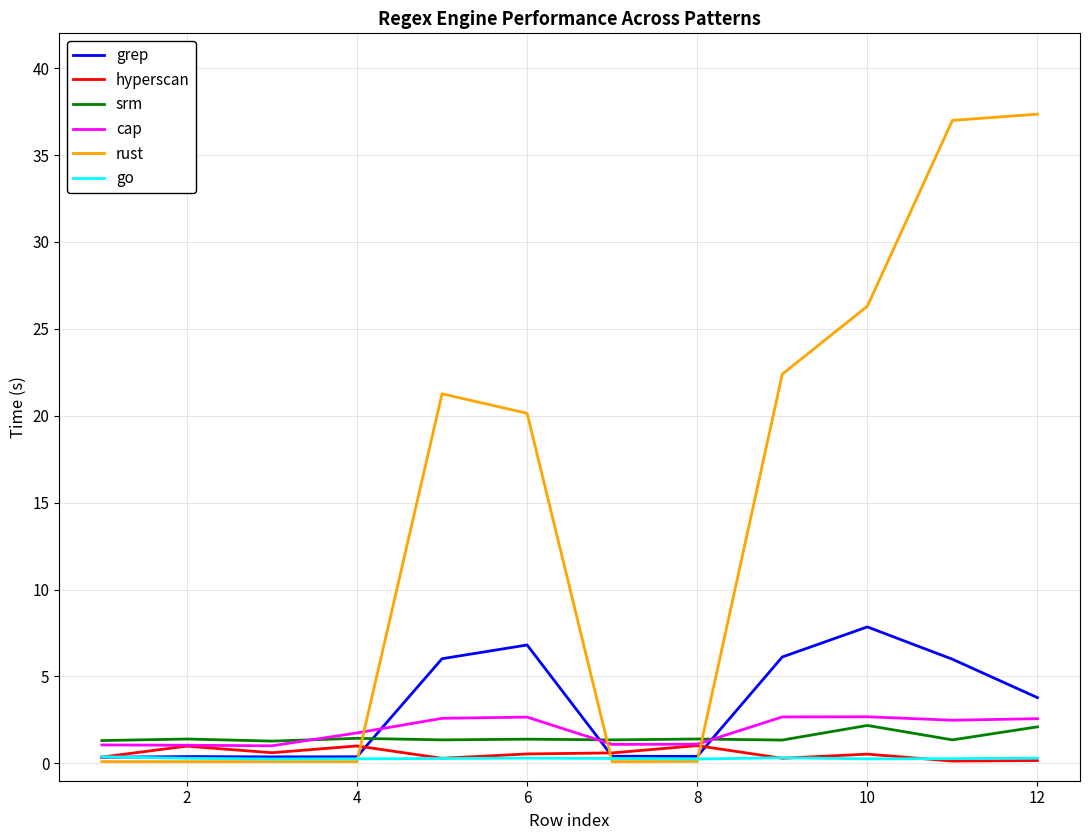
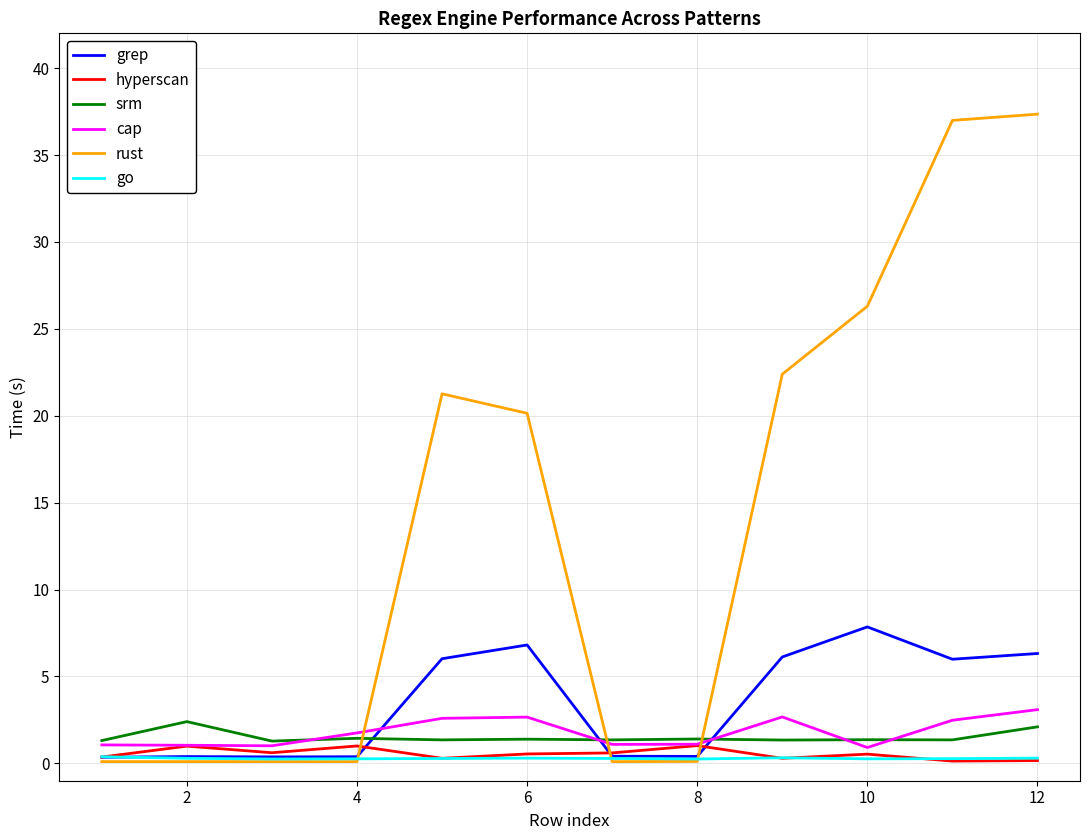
srm, 2: 1.4 -> 2.4
srm, 10: 2.2 -> 1.4
cap, 10: 2.7 -> 0.9
grep, 12: 3.8 -> 6.3
cap, 12: 2.6 -> 3.1
